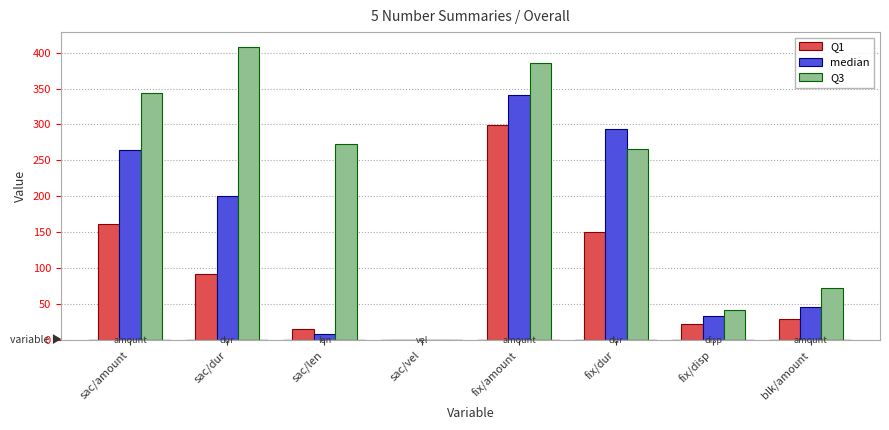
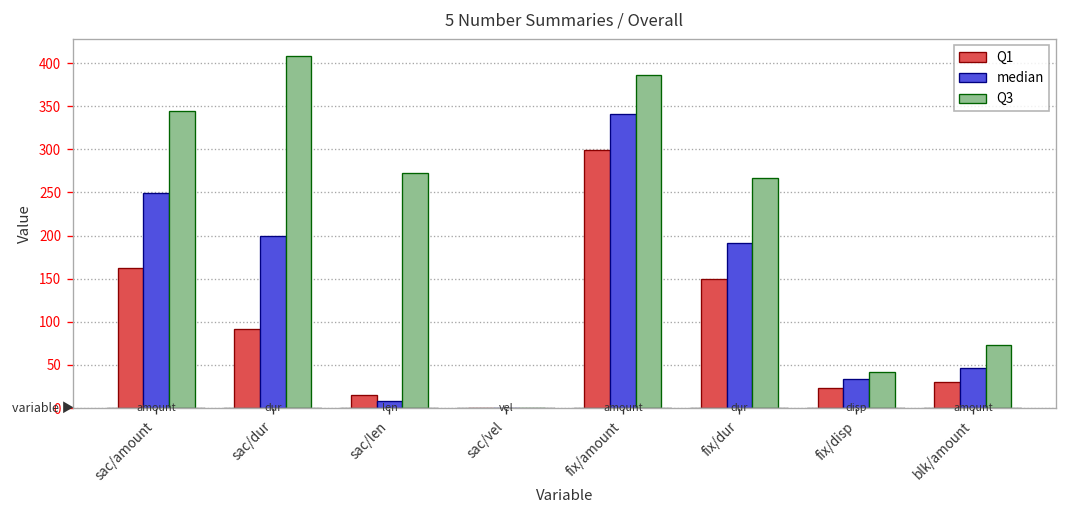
median, sac/amount: 270 -> 250
median, fix/dur: 290 -> 190
